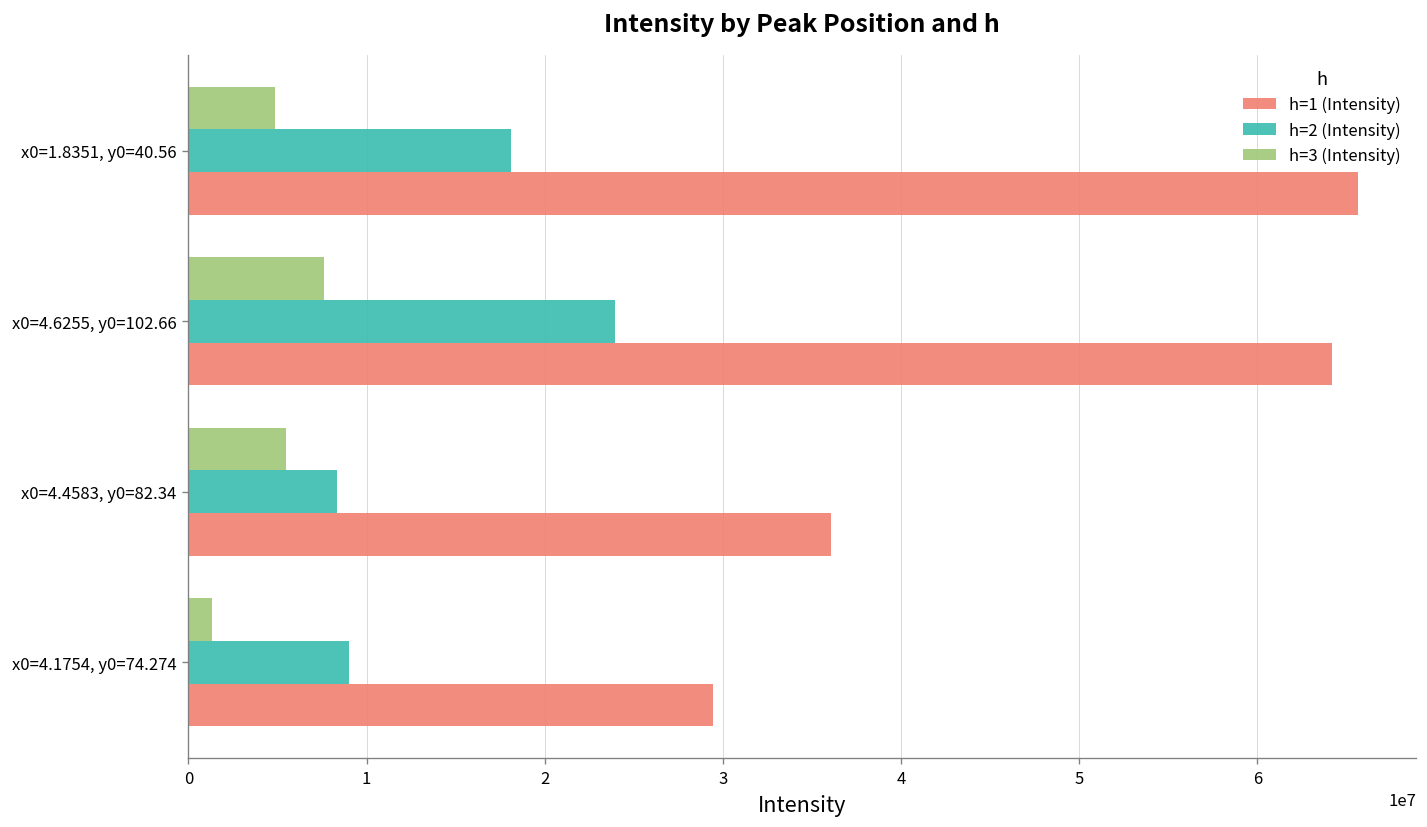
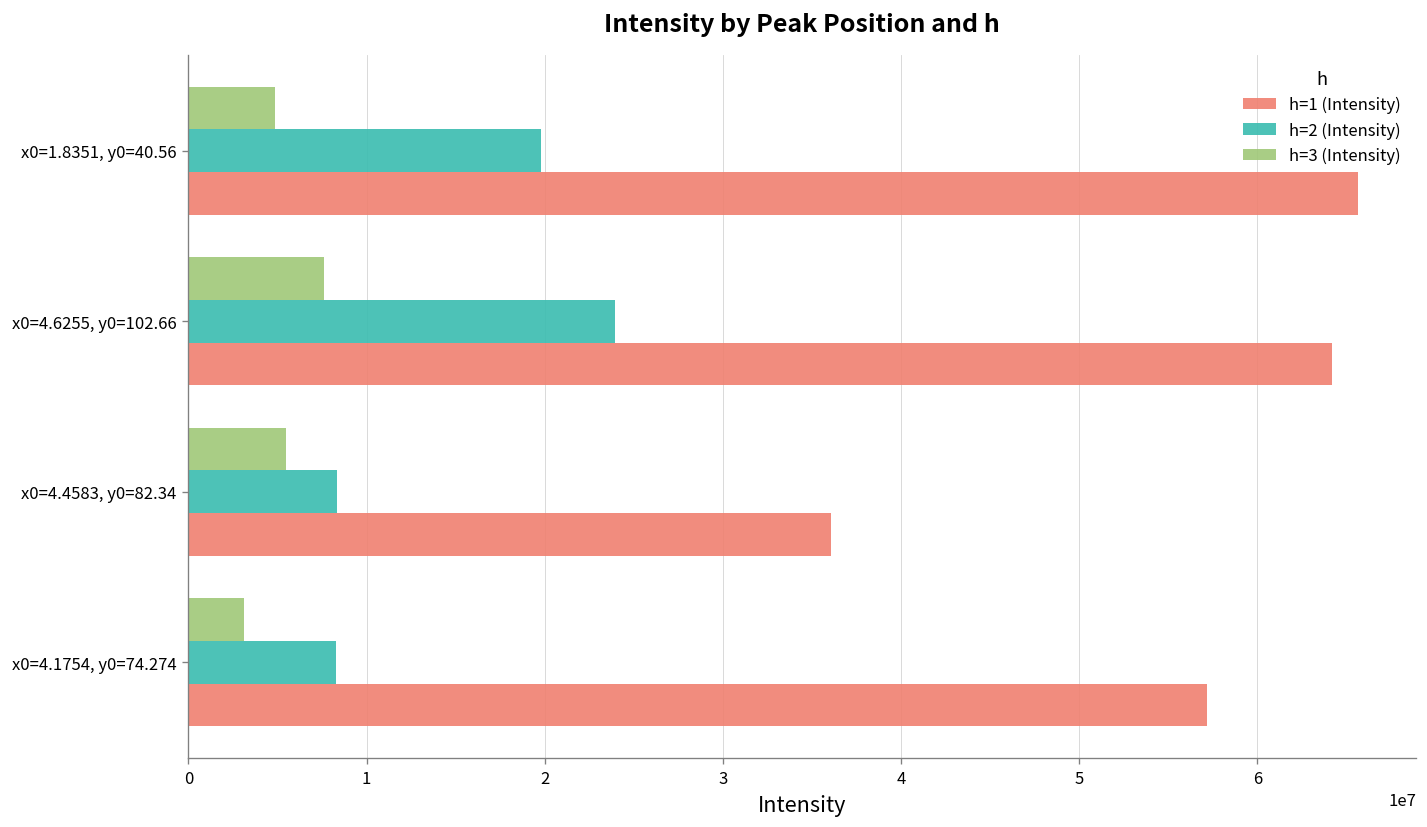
h=2 (Intensity), x0=1.8351, y0=40.56: 18100000 -> 19800000
h=3 (Intensity), x0=4.1754, y0=74.274: 1300000 -> 3100000
h=2 (Intensity), x0=4.1754, y0=74.274: 9000000 -> 8300000
h=1 (Intensity), x0=4.1754, y0=74.274: 29400000 -> 57200000
